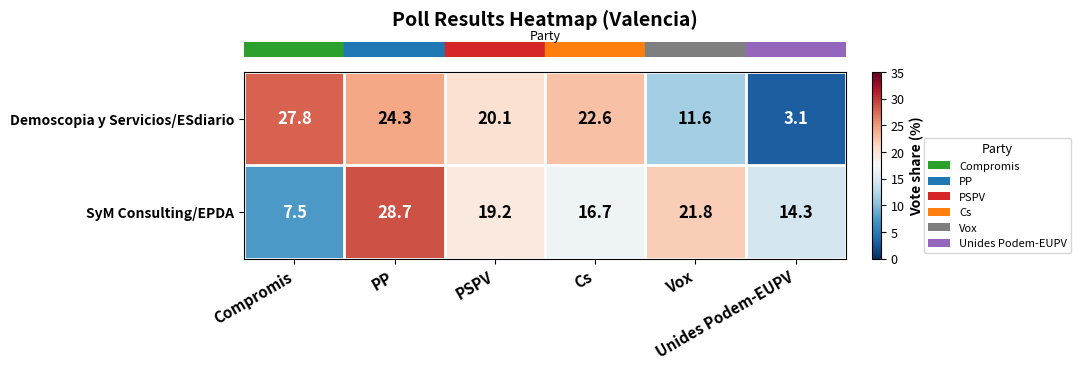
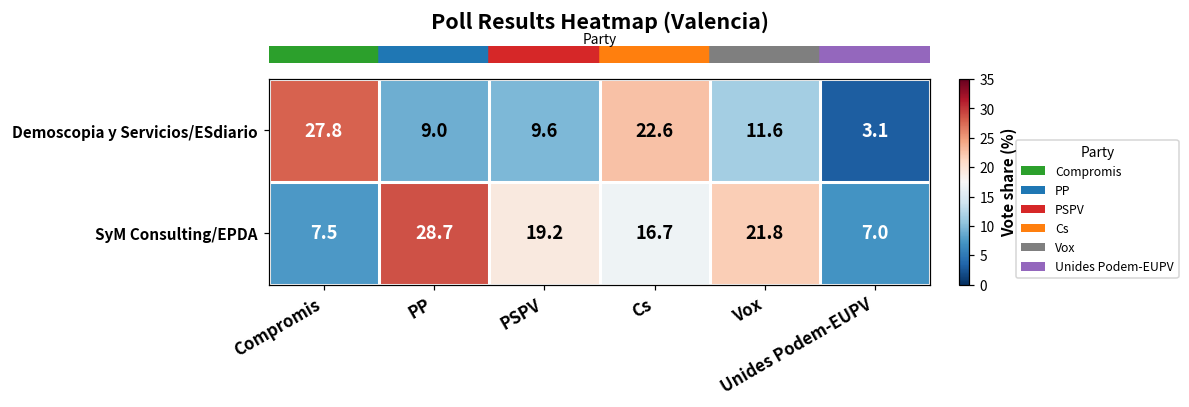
Demoscopia y Servicios/ESdiario, PP: 24.3 -> 9.0
Demoscopia y Servicios/ESdiario, PSPV: 20.1 -> 9.6
SyM Consulting/EPDA, Unides Podem-EUPV: 14.3 -> 7.0
